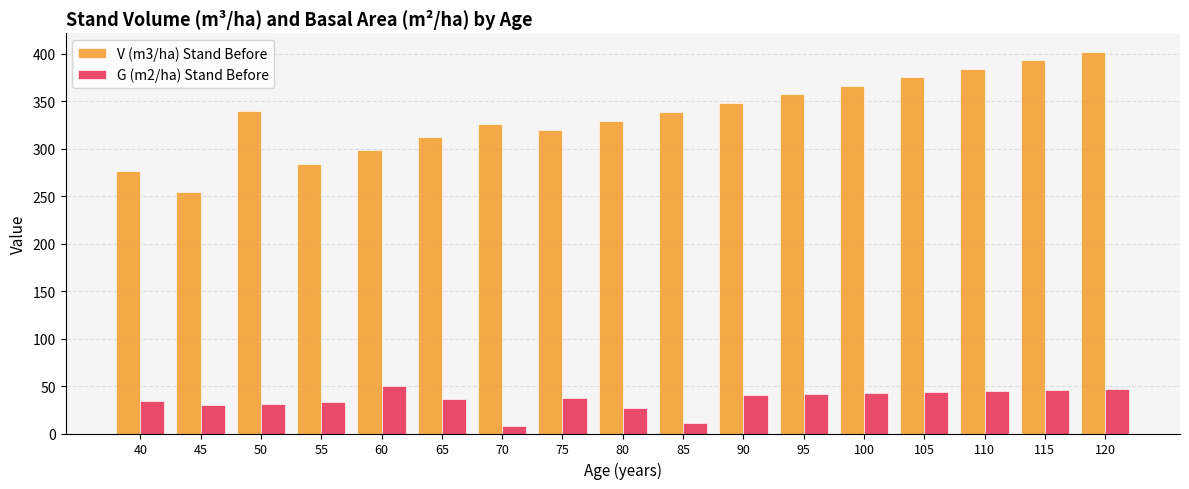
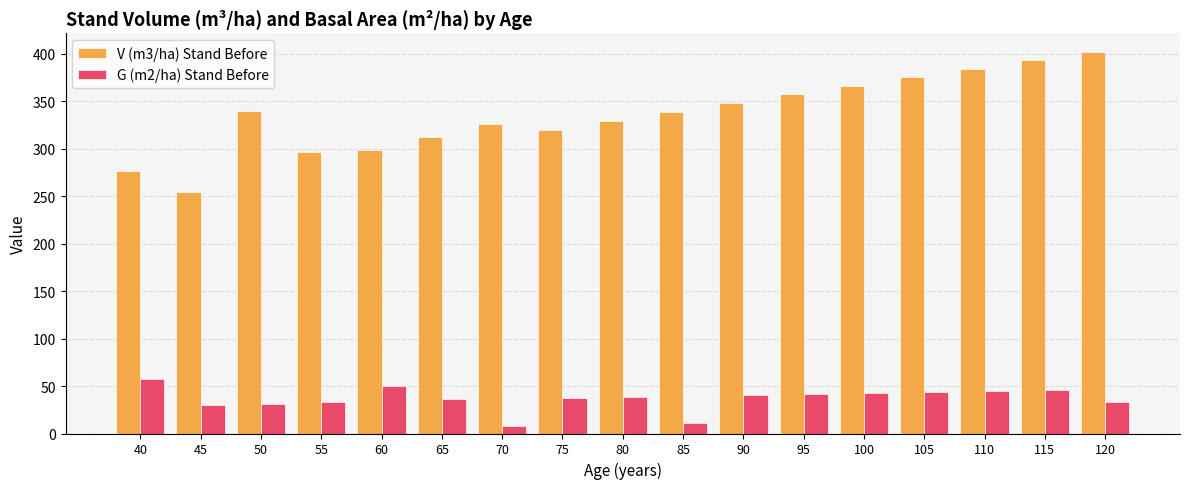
G (m2/ha) Stand Before, 40: 30 -> 60
V (m3/ha) Stand Before, 55: 280 -> 300
G (m2/ha) Stand Before, 80: 30 -> 40
G (m2/ha) Stand Before, 120: 50 -> 30
